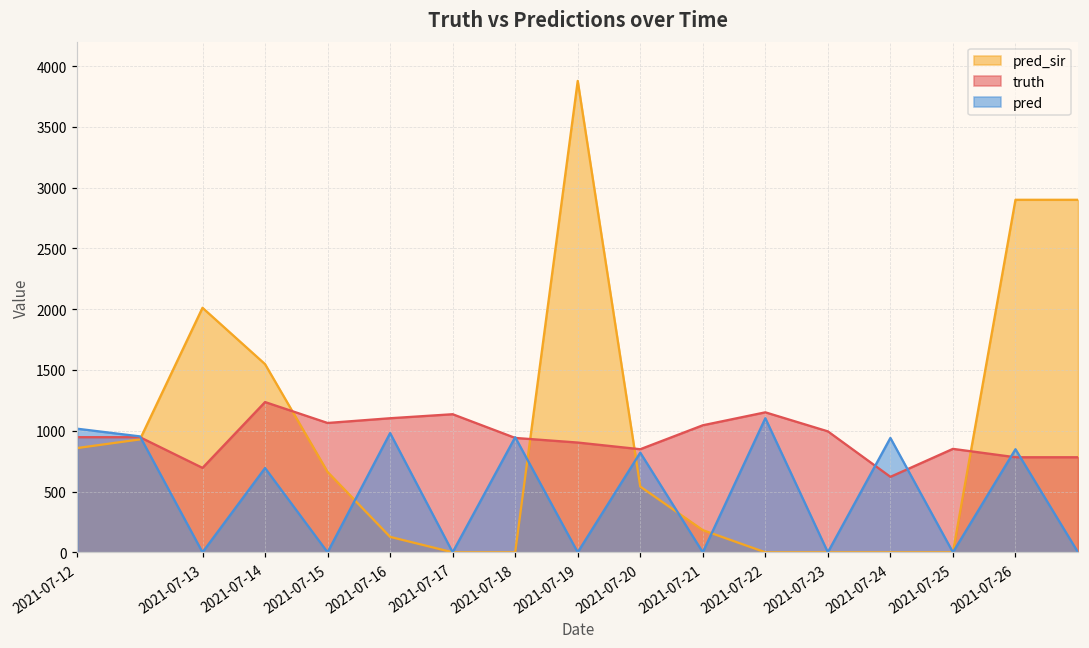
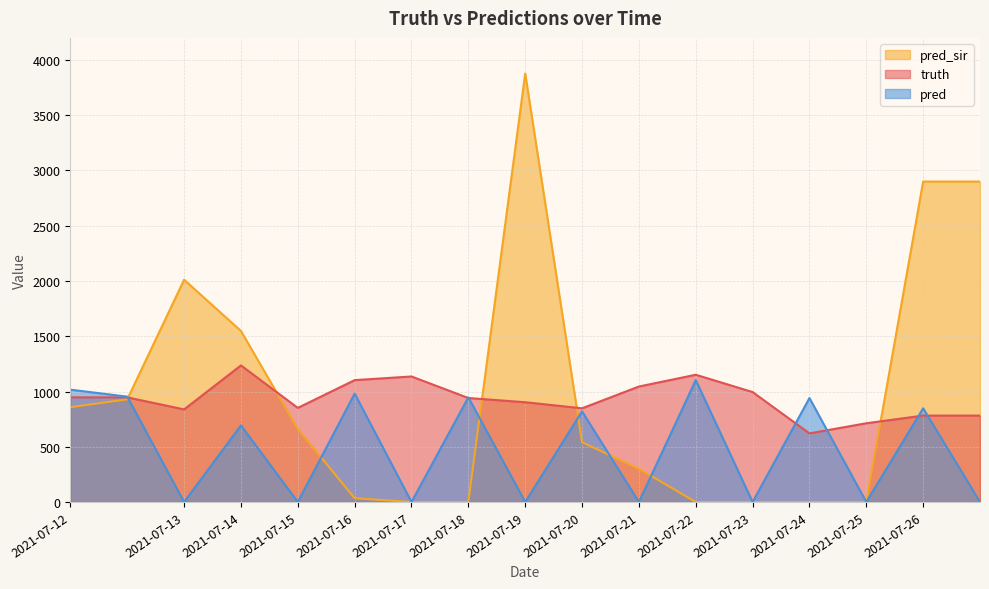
truth, 2021-07-13: 690 -> 840
truth, 2021-07-15: 1060 -> 850
pred_sir, 2021-07-16: 130 -> 30
pred_sir, 2021-07-21: 180 -> 300
truth, 2021-07-25: 850 -> 710
